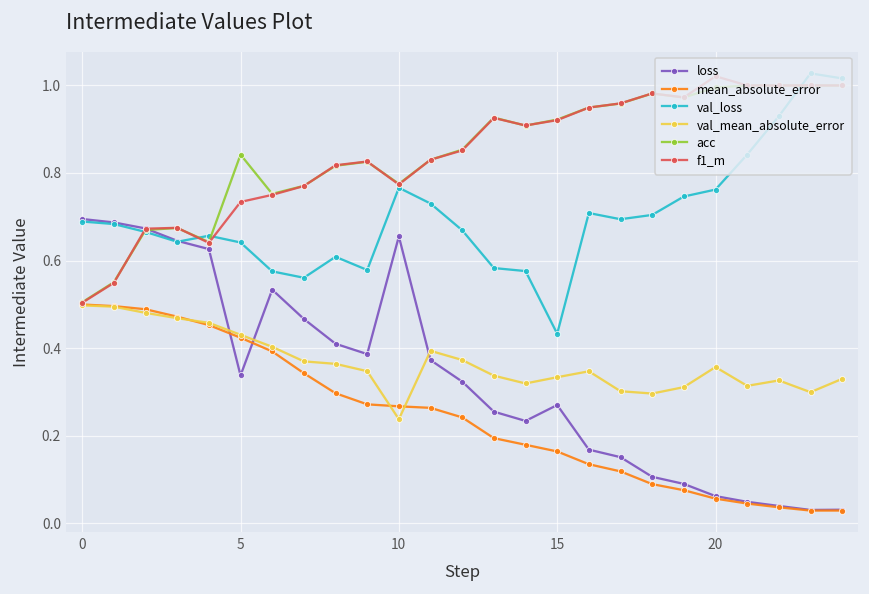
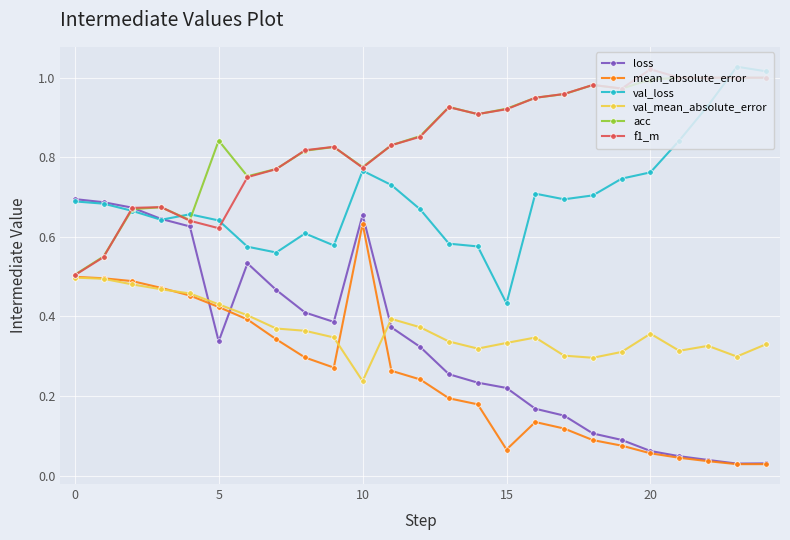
f1_m, 5: 0.73 -> 0.62
mean_absolute_error, 10: 0.27 -> 0.63
loss, 15: 0.27 -> 0.22
mean_absolute_error, 15: 0.16 -> 0.07
